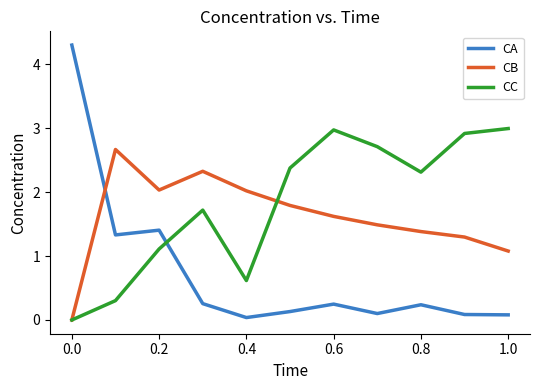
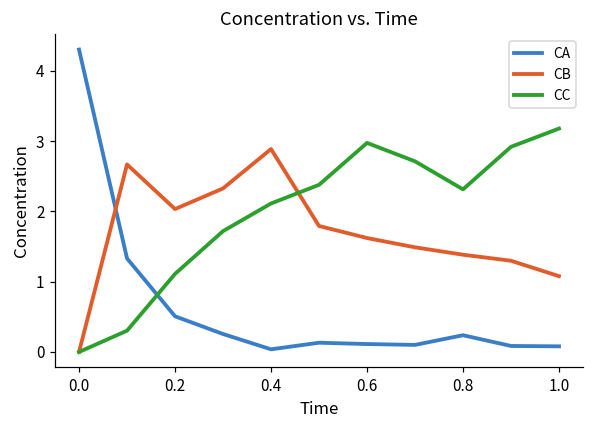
CA, 0.2: 1.4 -> 0.5
CB, 0.4: 2.0 -> 2.9
CC, 0.4: 0.6 -> 2.1
CA, 0.6: 0.2 -> 0.1
CC, 1.0: 3.0 -> 3.2
